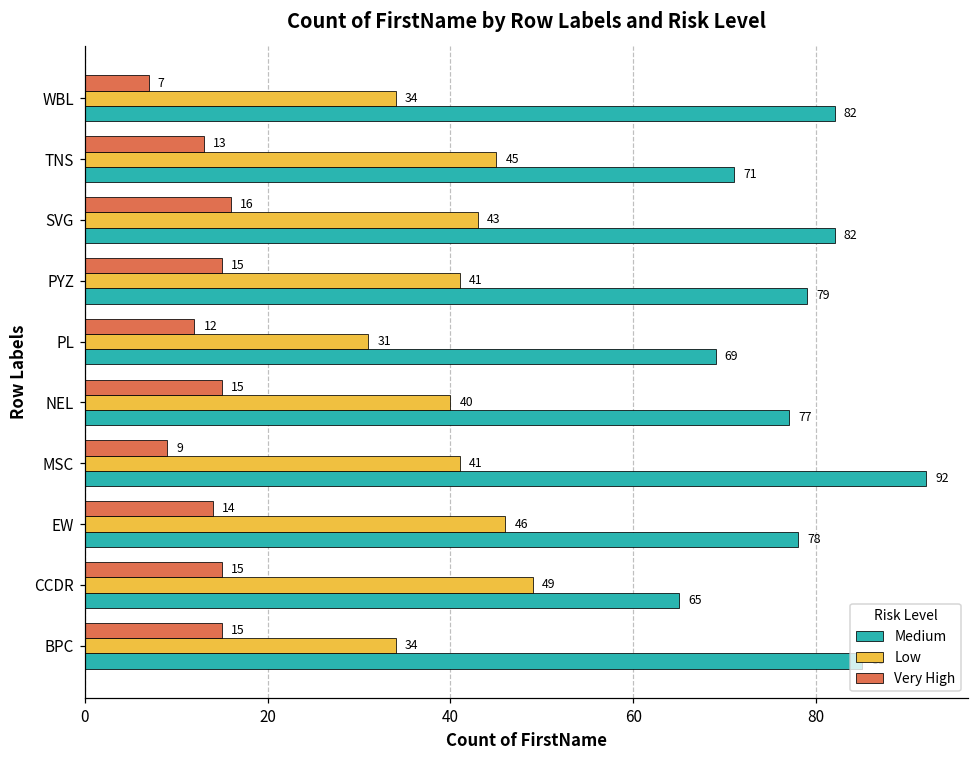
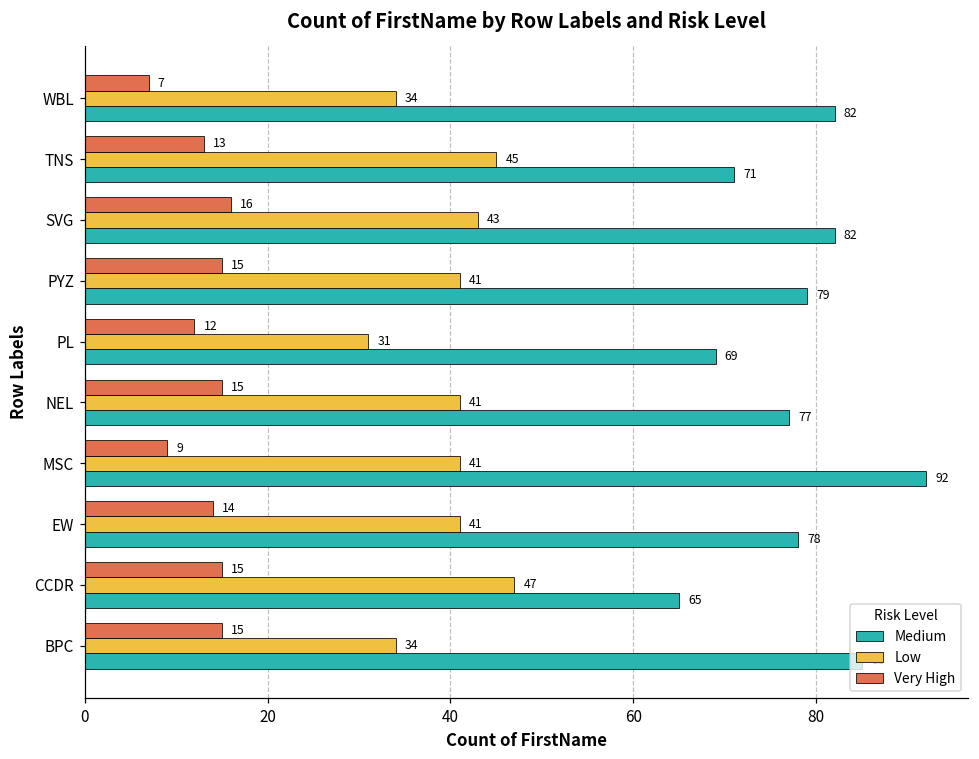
Low, NEL: 40 -> 41
Low, EW: 46 -> 41
Low, CCDR: 49 -> 47
